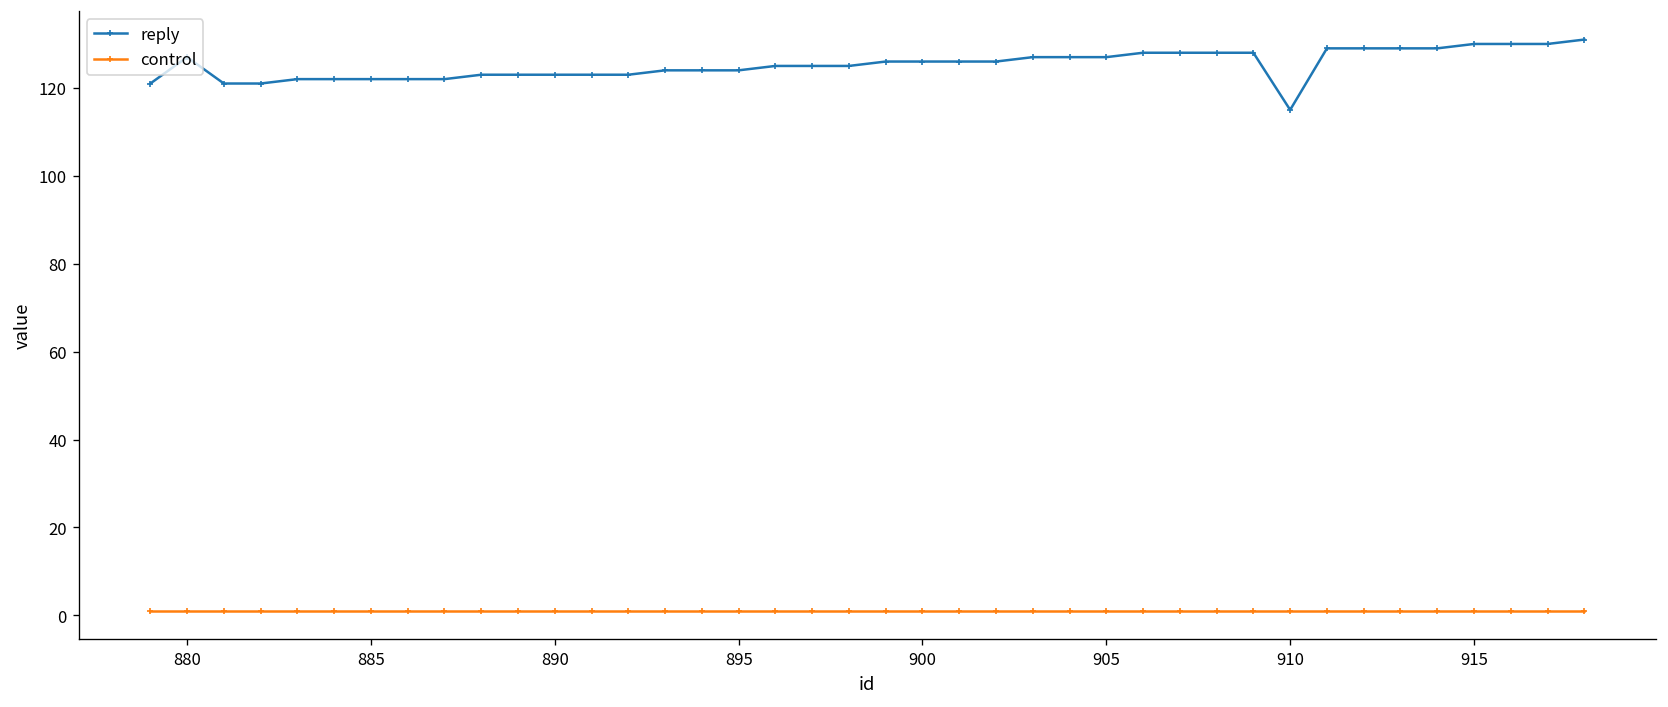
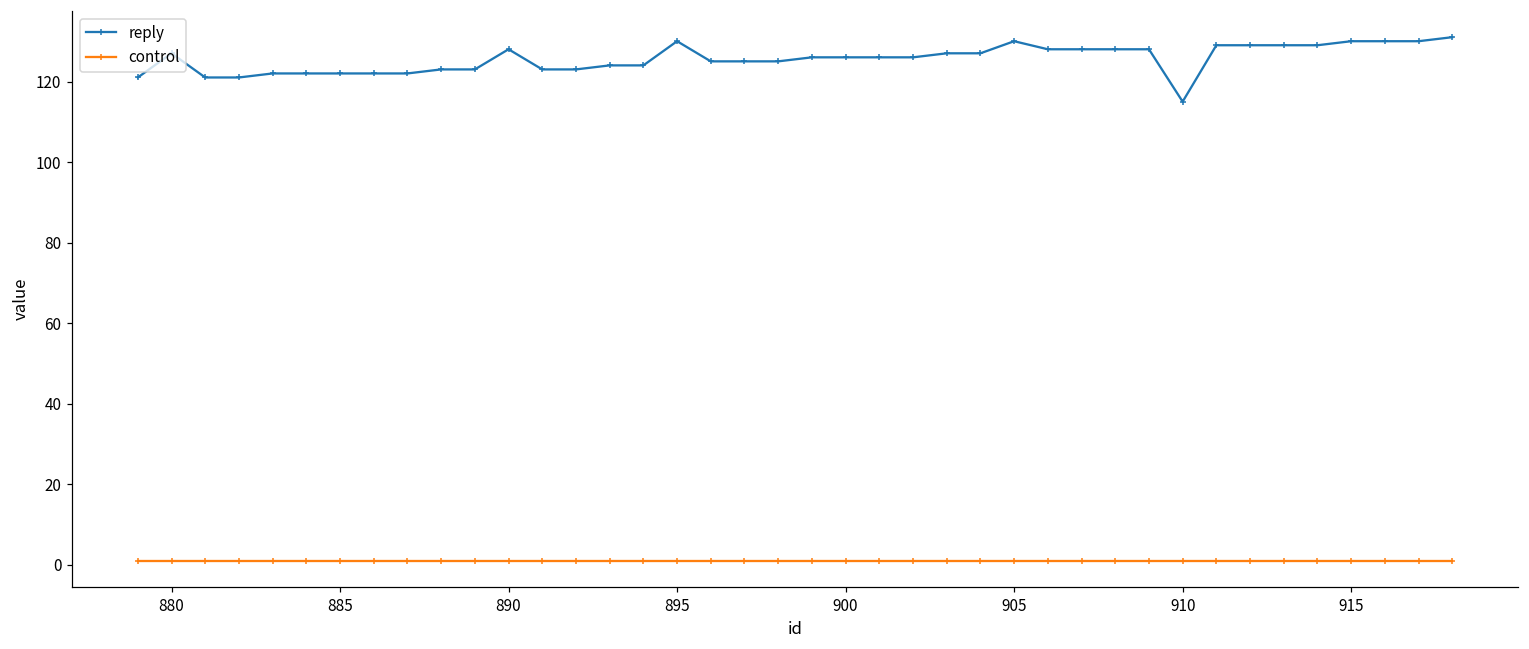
reply, 890: 123 -> 128
reply, 895: 124 -> 130
reply, 905: 127 -> 130
